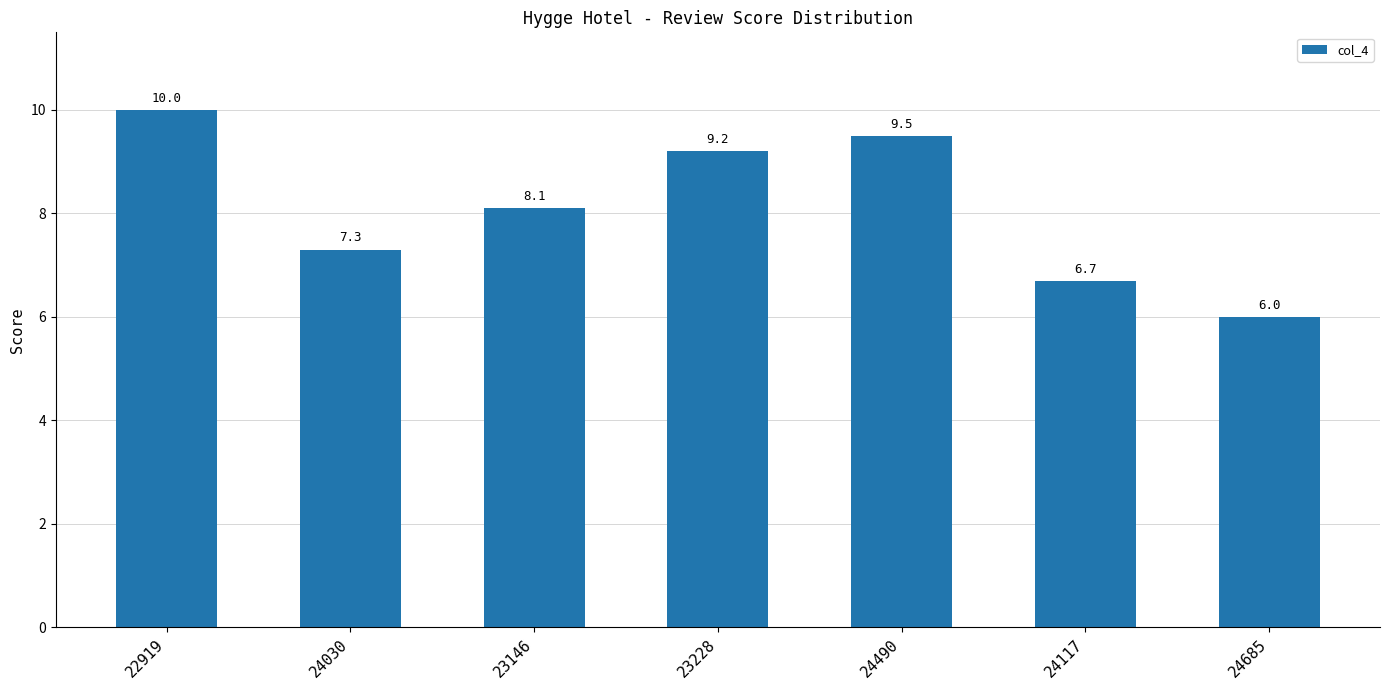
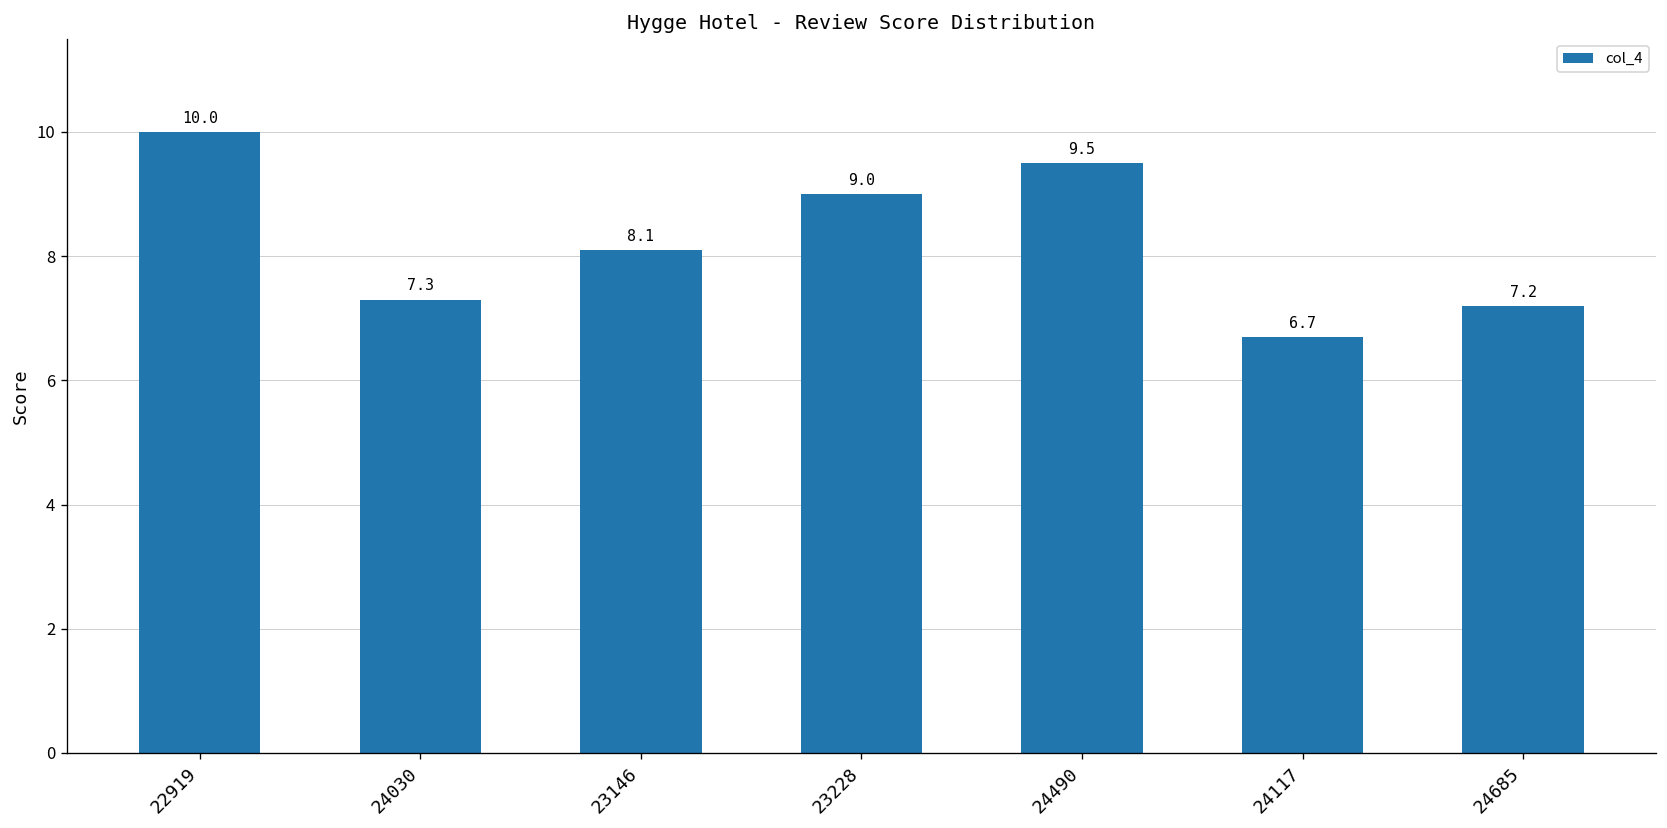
23228: 9.2 -> 9.0
24685: 6.0 -> 7.2
